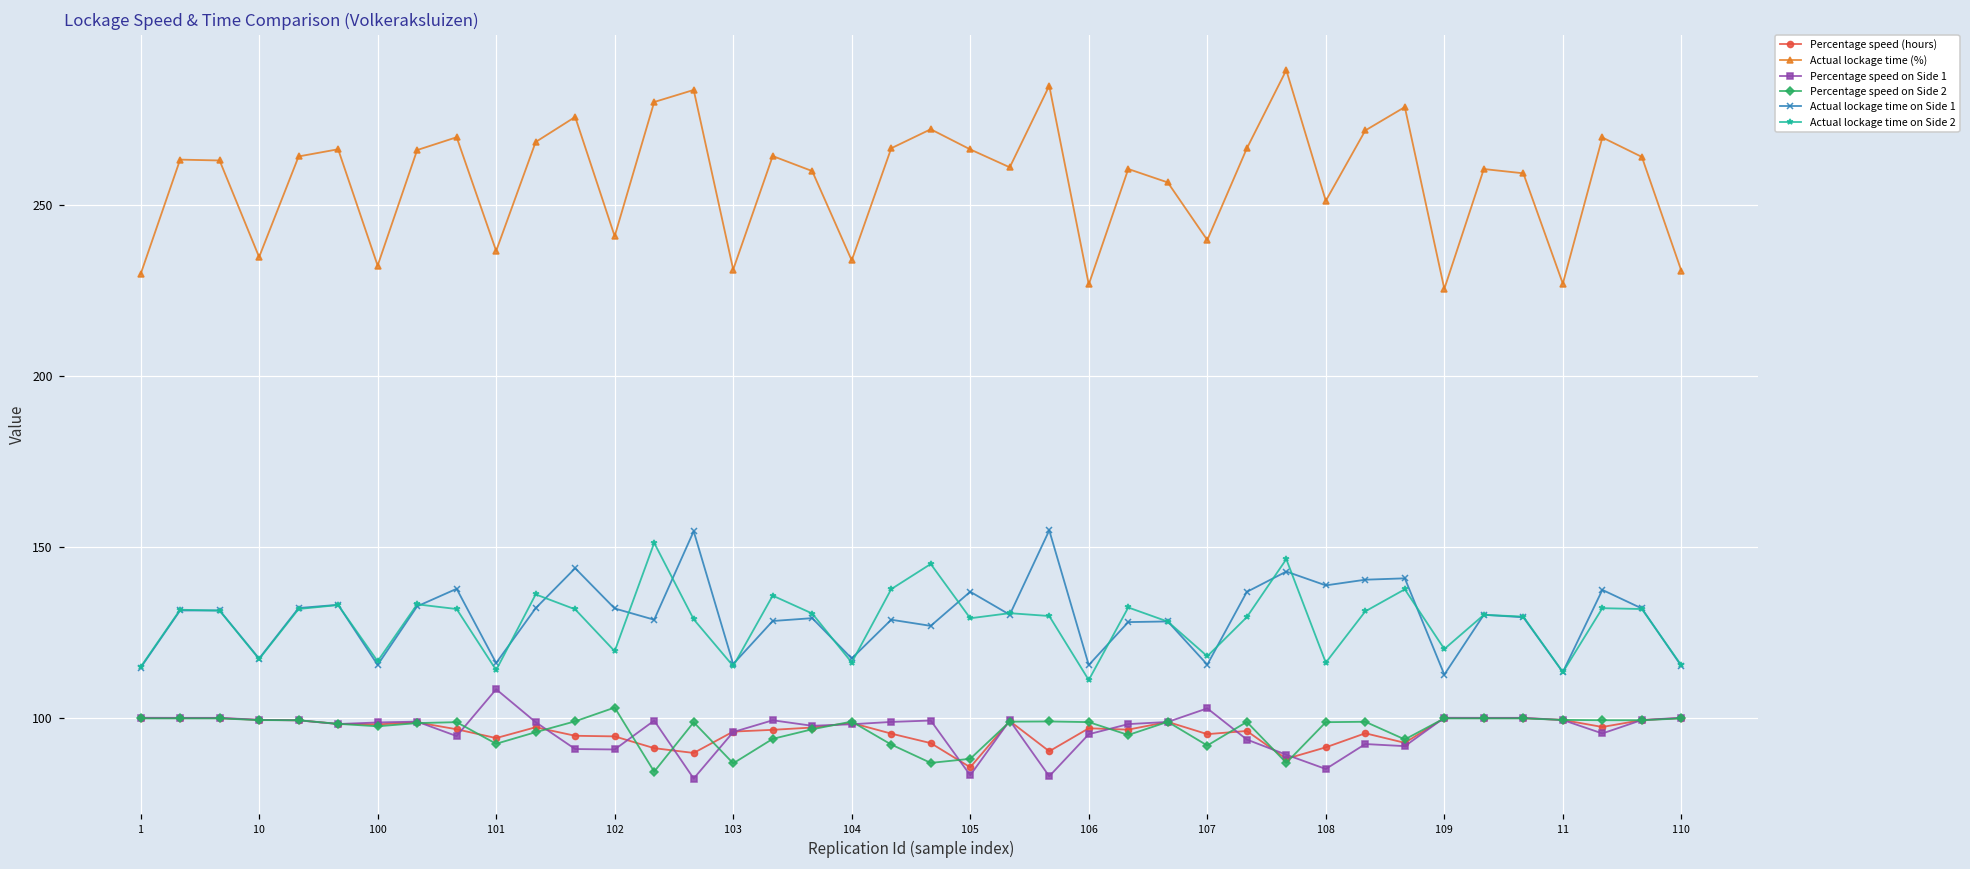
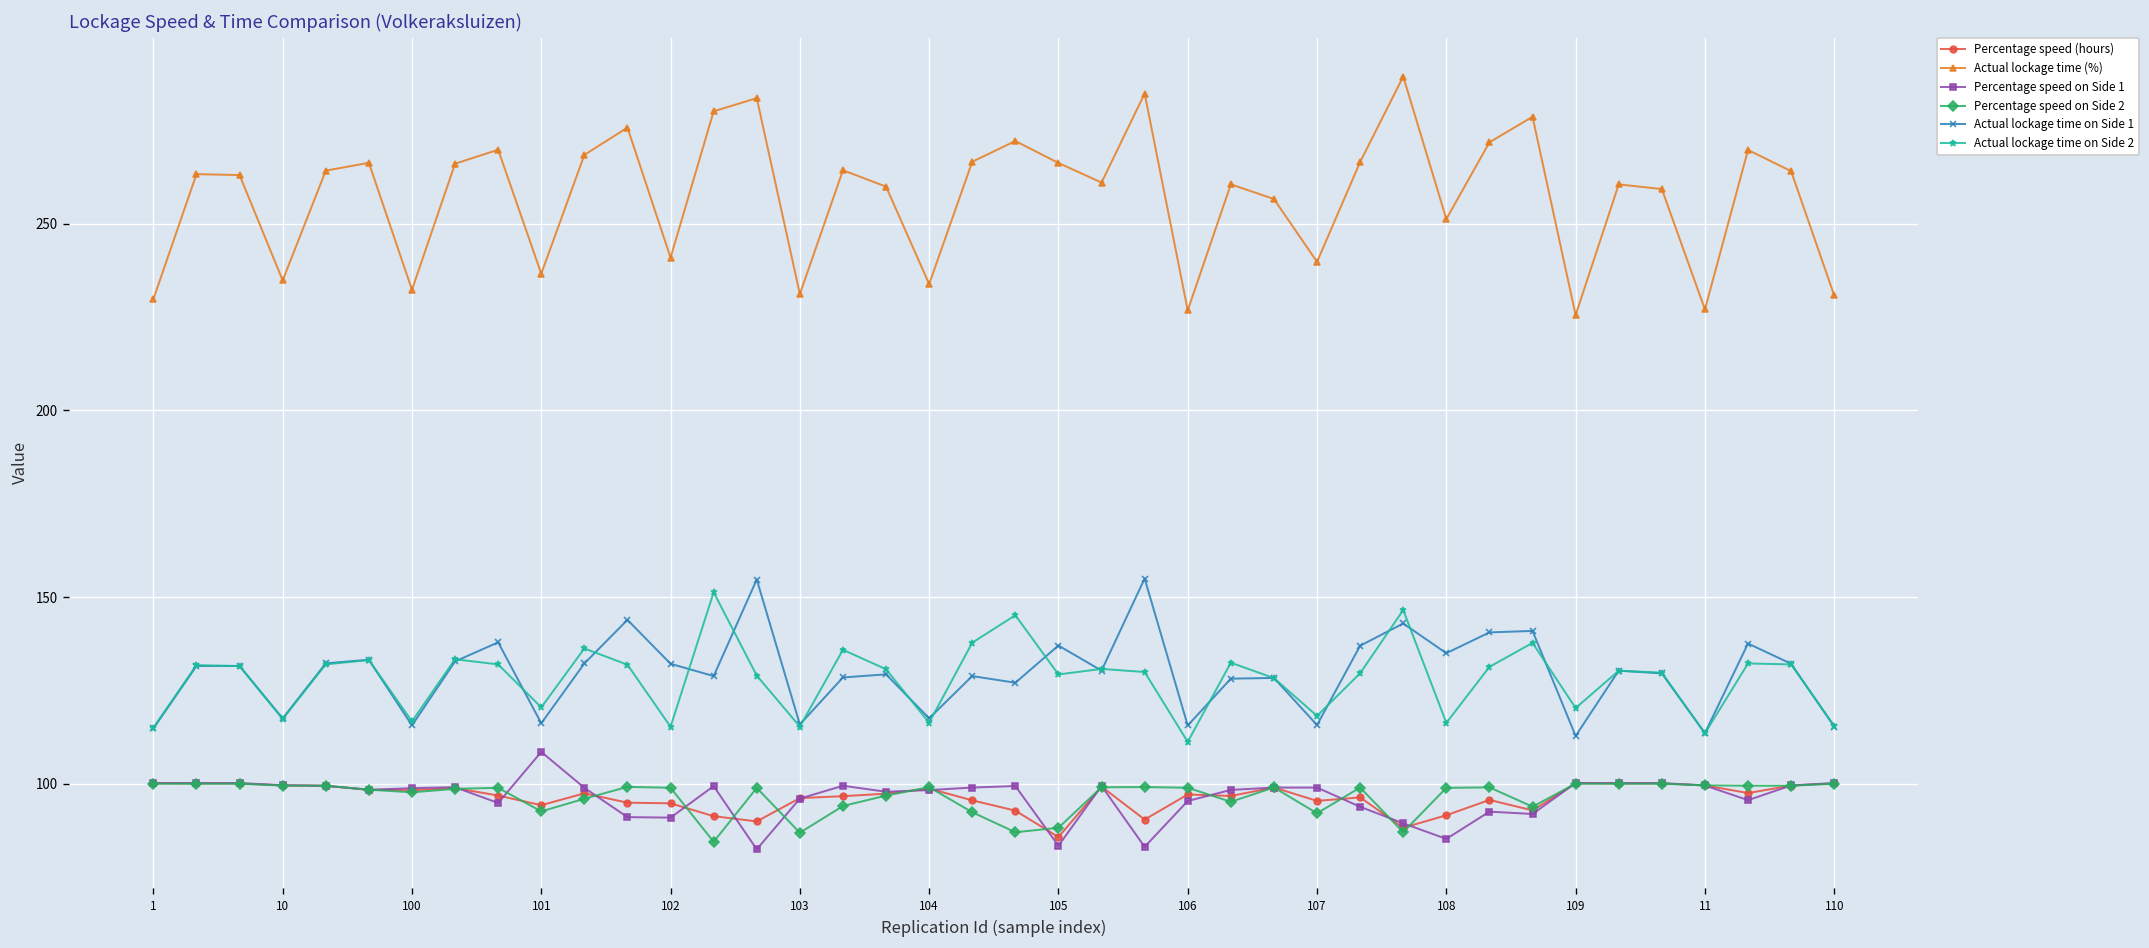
Actual lockage time on Side 2, 101: 114 -> 120
Percentage speed on Side 2, 102: 103 -> 99
Actual lockage time on Side 2, 102: 120 -> 115
Percentage speed on Side 1, 107: 103 -> 99
Actual lockage time on Side 1, 108: 139 -> 135
